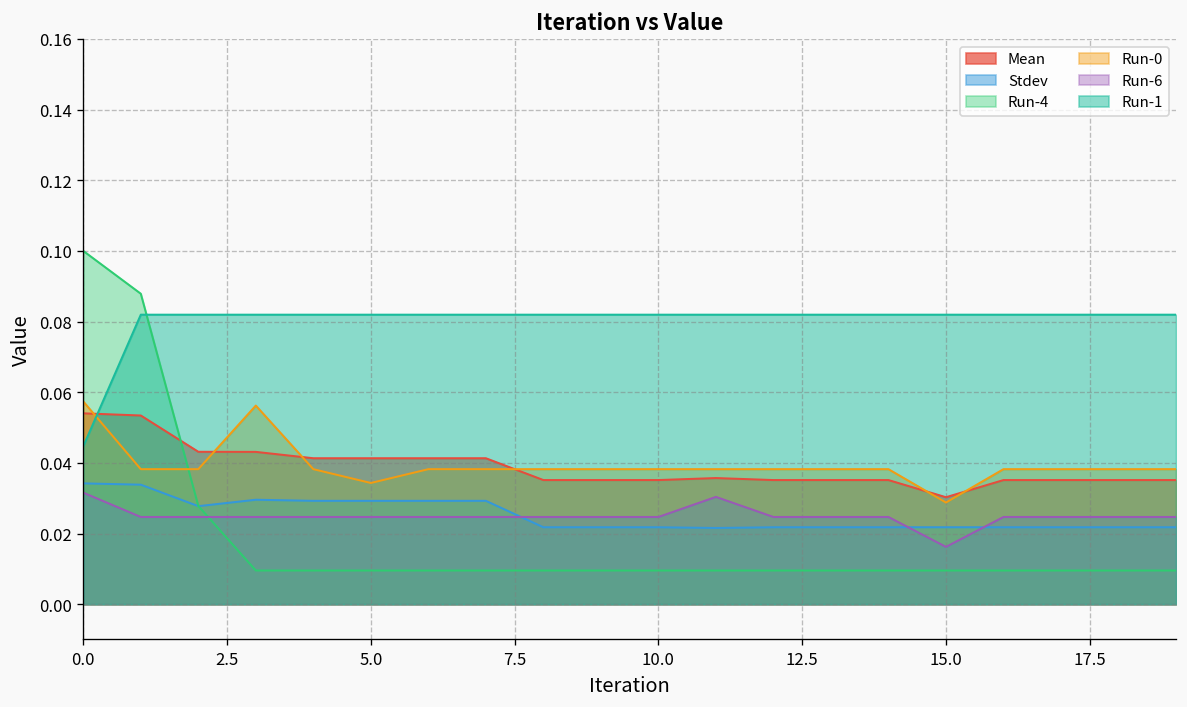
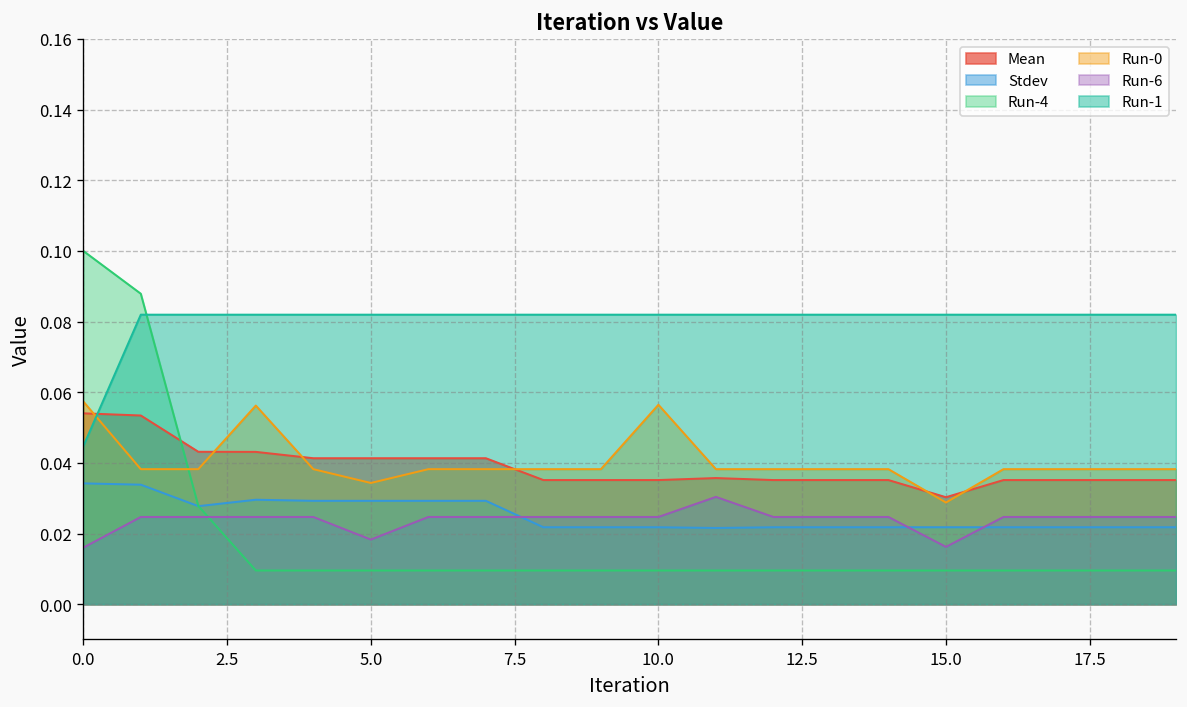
Run-6, 0.0: 0.032 -> 0.016
Run-6, 5.0: 0.025 -> 0.018
Run-0, 10.0: 0.038 -> 0.056
